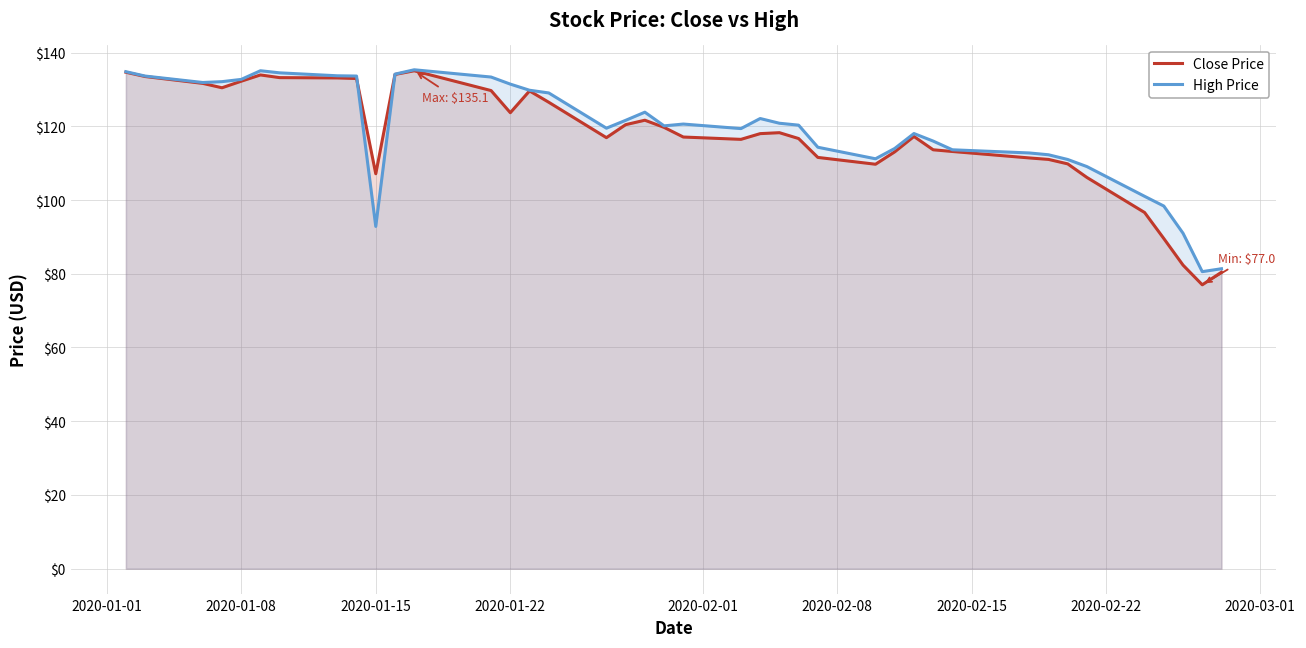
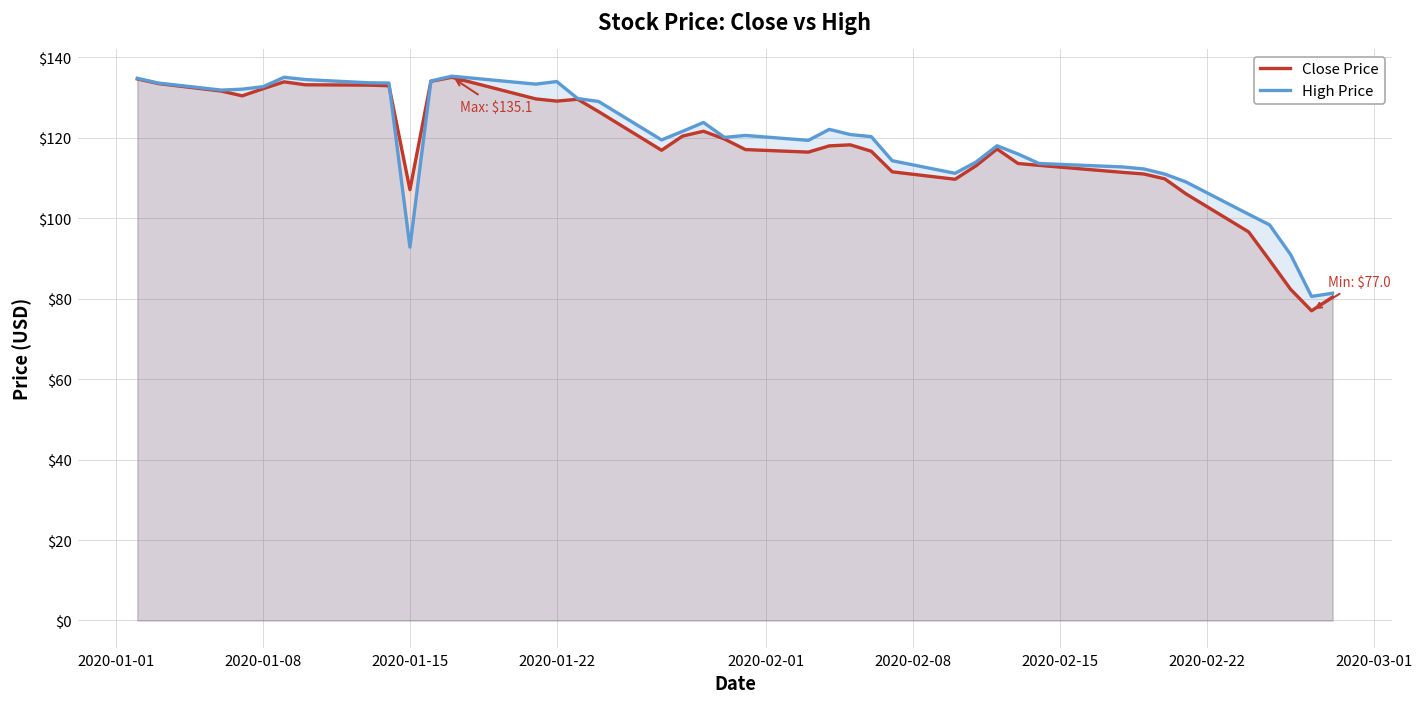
Close Price, 2020-01-22: $124 -> $129
High Price, 2020-01-22: $131 -> $134
